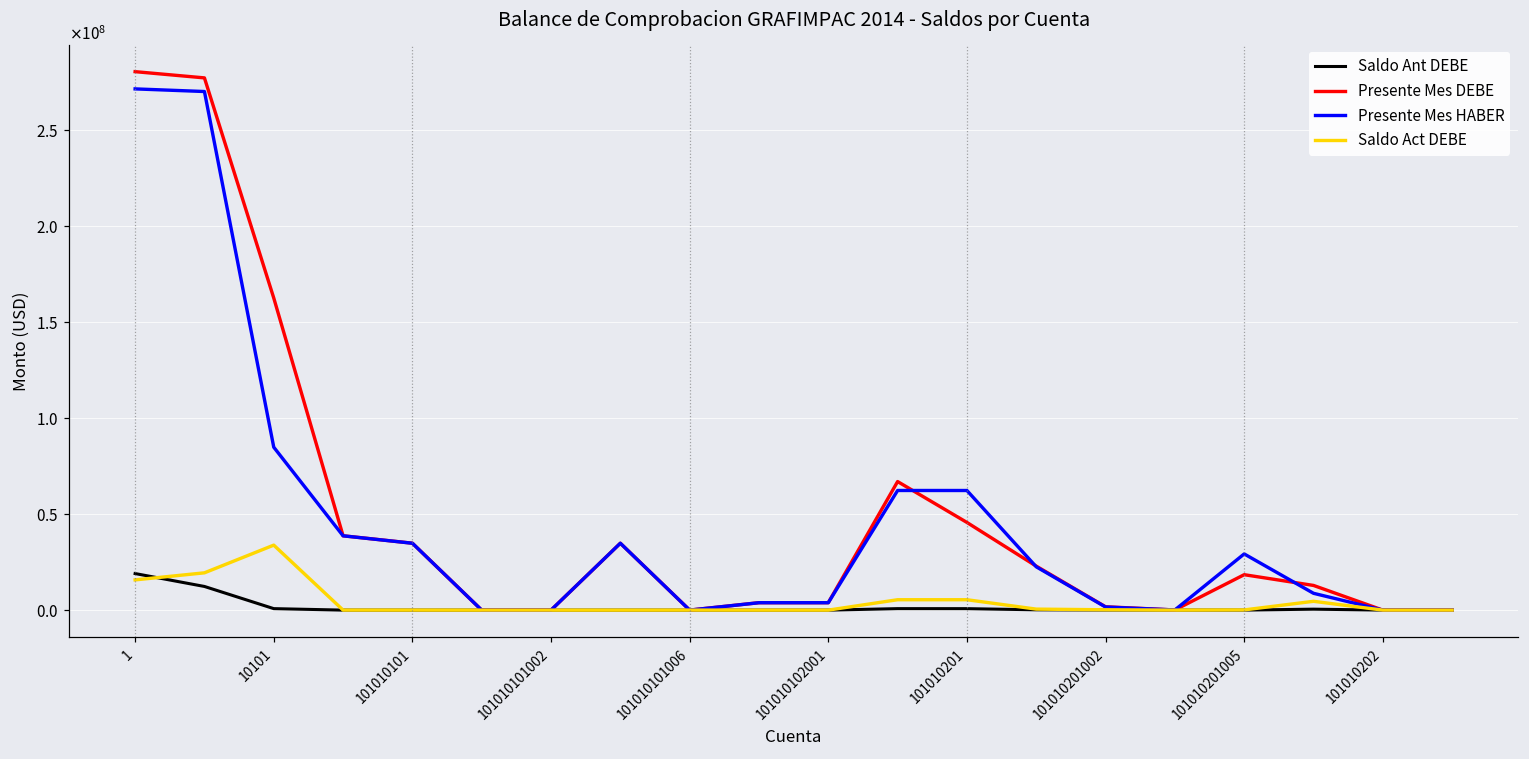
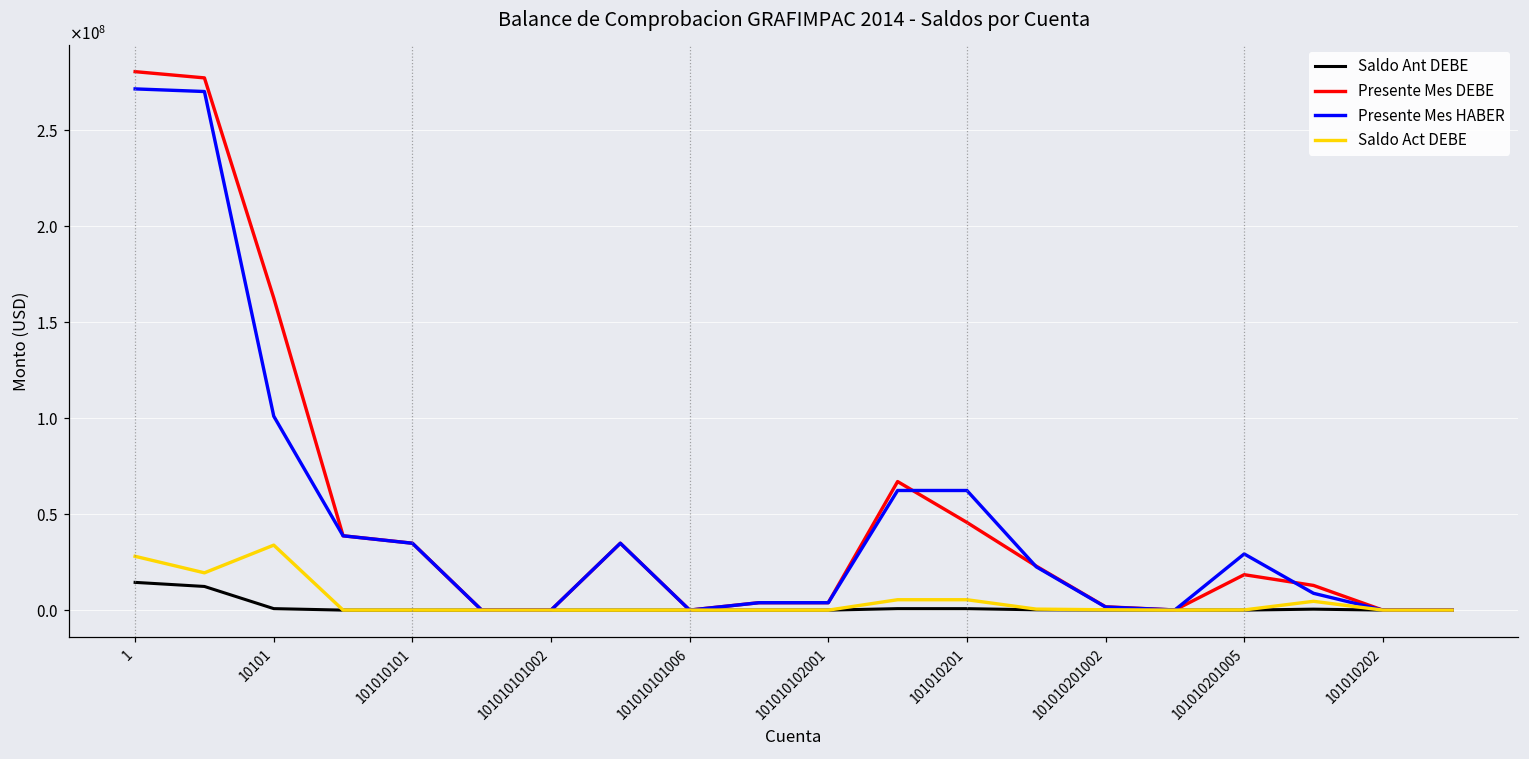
Saldo Ant DEBE, 1: 19000000 -> 14000000
Saldo Act DEBE, 1: 16000000 -> 28000000
Presente Mes HABER, 10101: 85000000 -> 101000000
